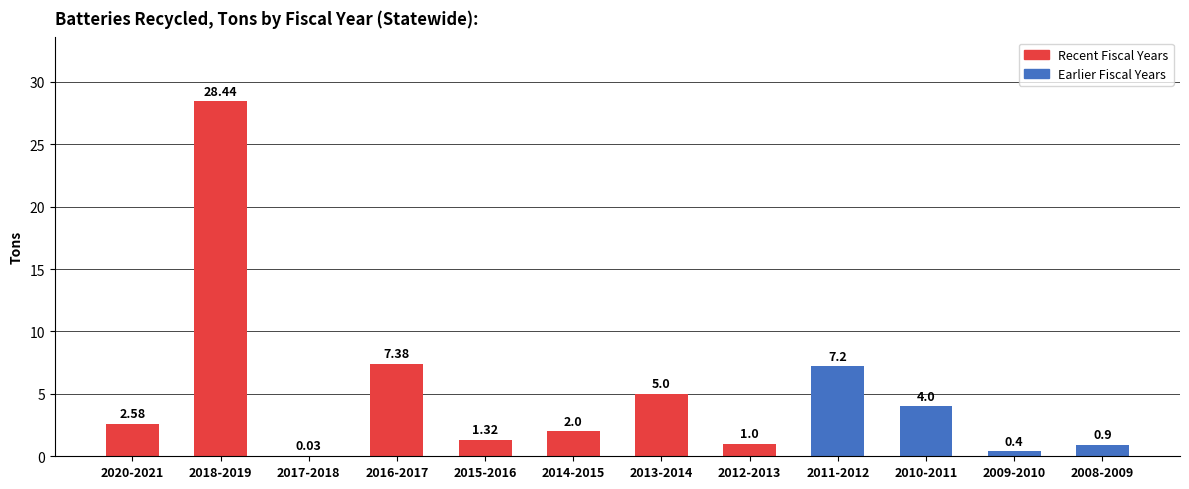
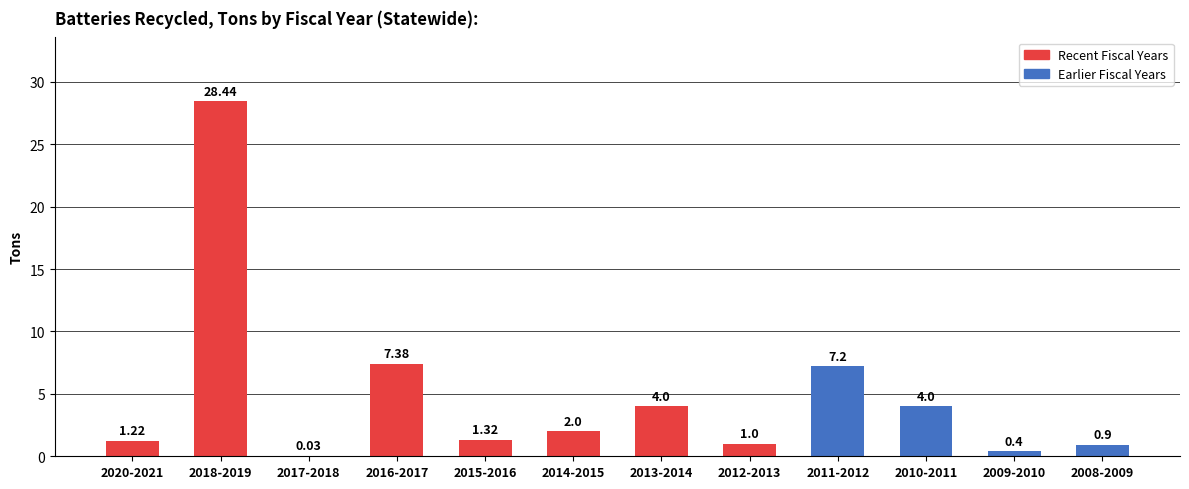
2020-2021: 2.58 -> 1.22
2013-2014: 5.0 -> 4.0
